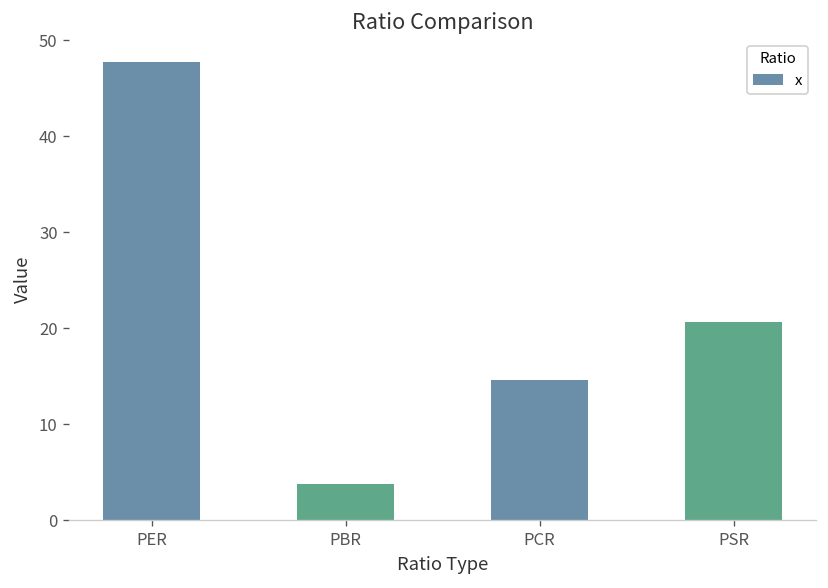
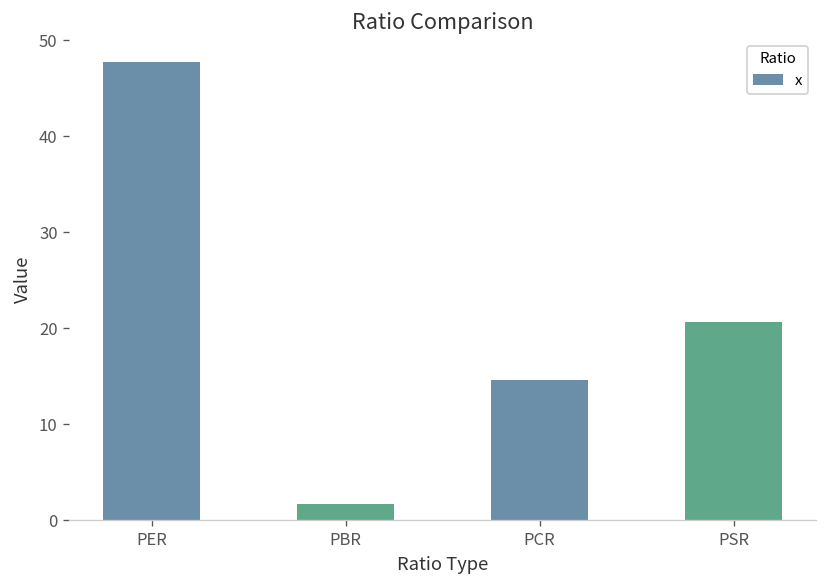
PBR: 4 -> 2
